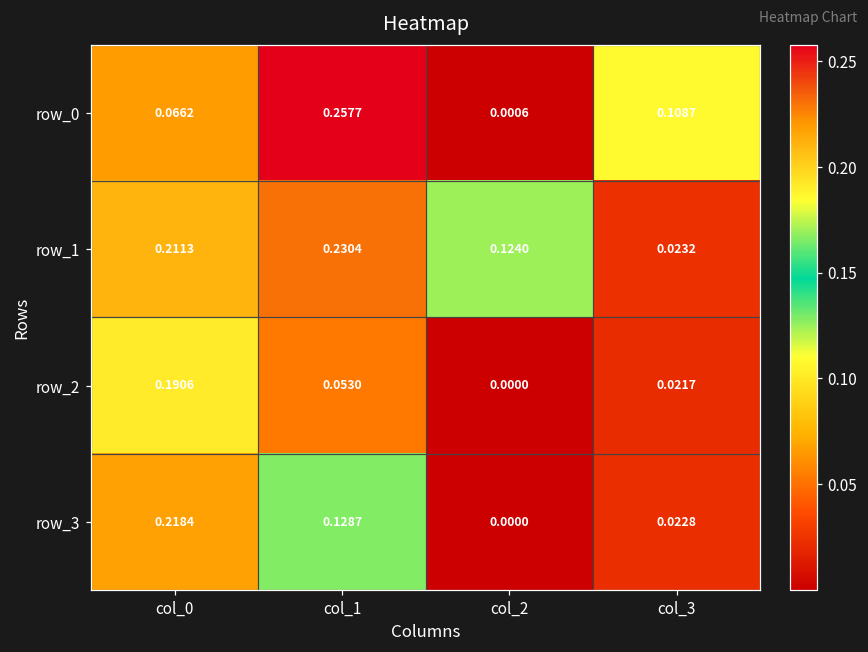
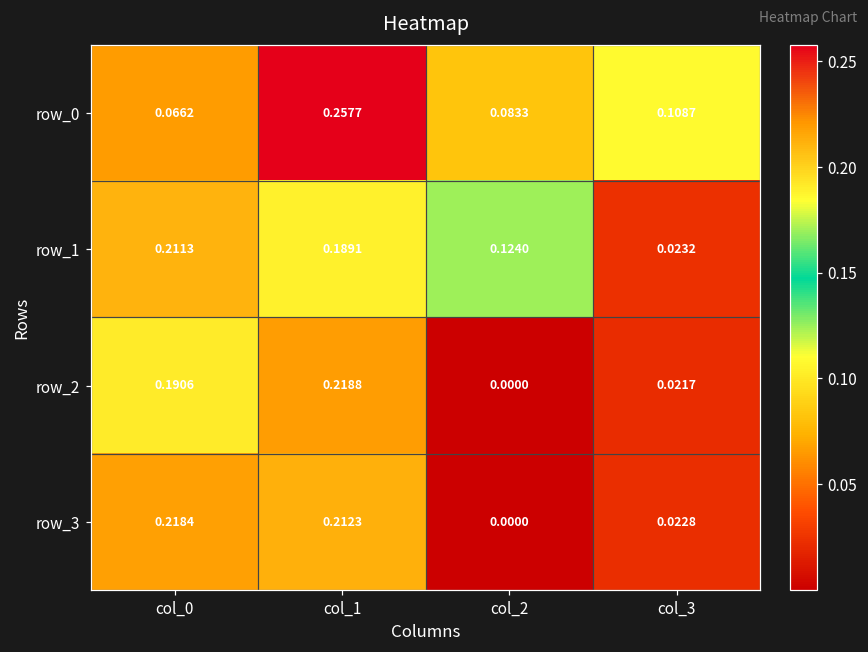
row_0, col_2: 0.0006 -> 0.0833
row_1, col_1: 0.2304 -> 0.1891
row_2, col_1: 0.0530 -> 0.2188
row_3, col_1: 0.1287 -> 0.2123
